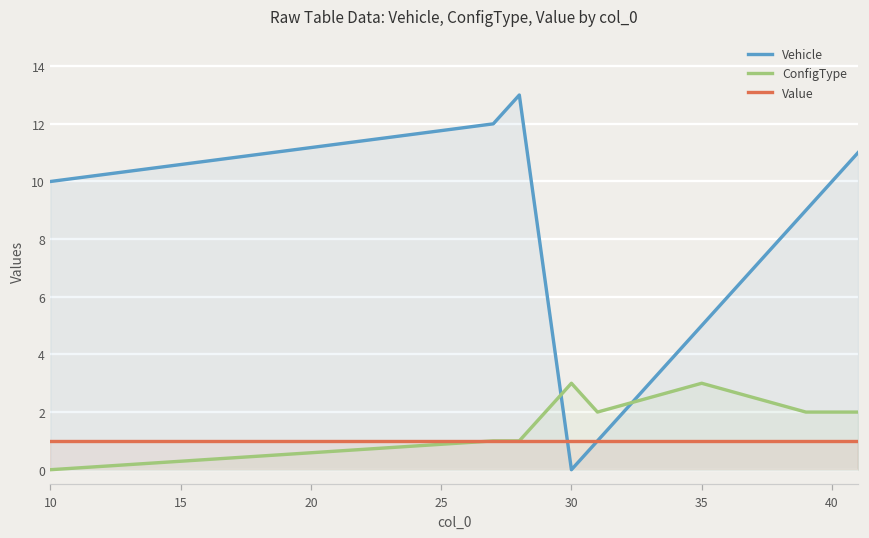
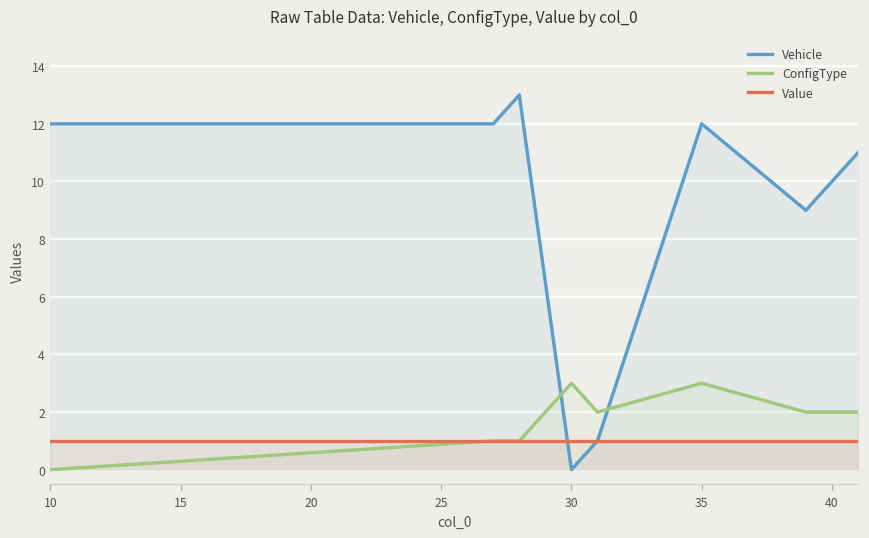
Vehicle, 10: 10 -> 12
Vehicle, 35: 5 -> 12
